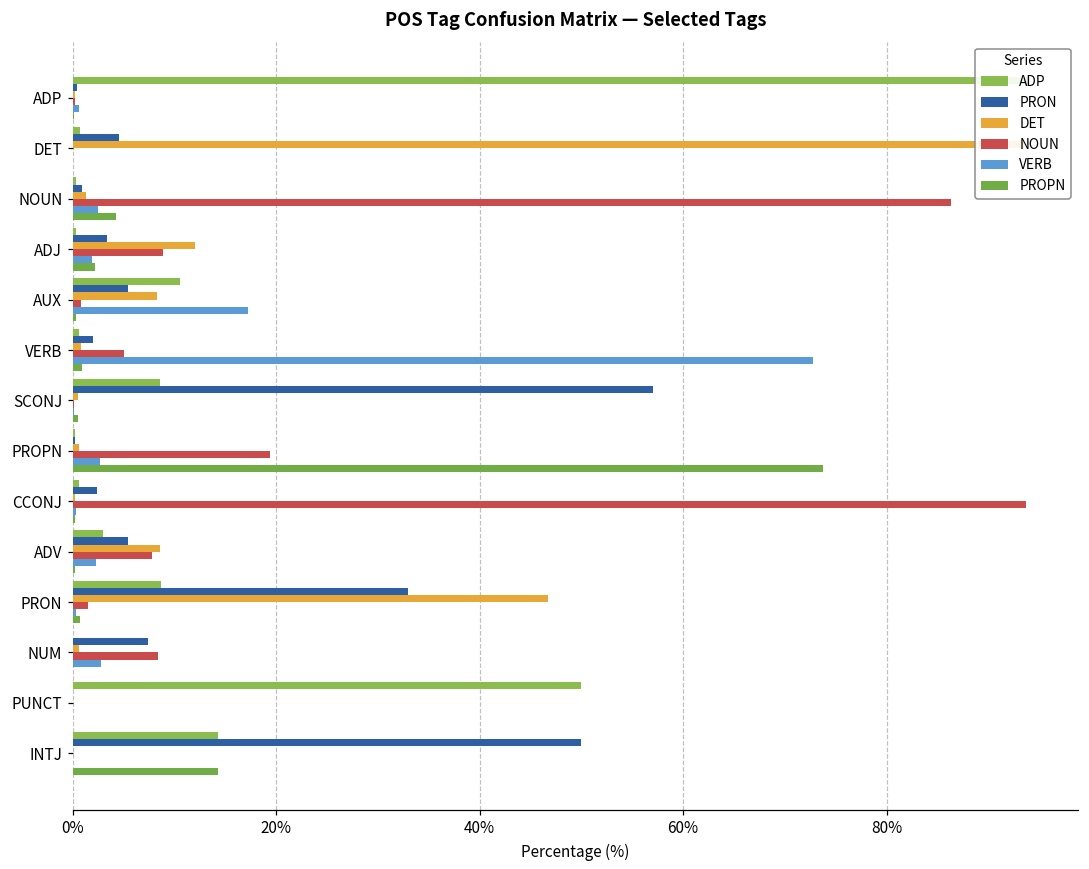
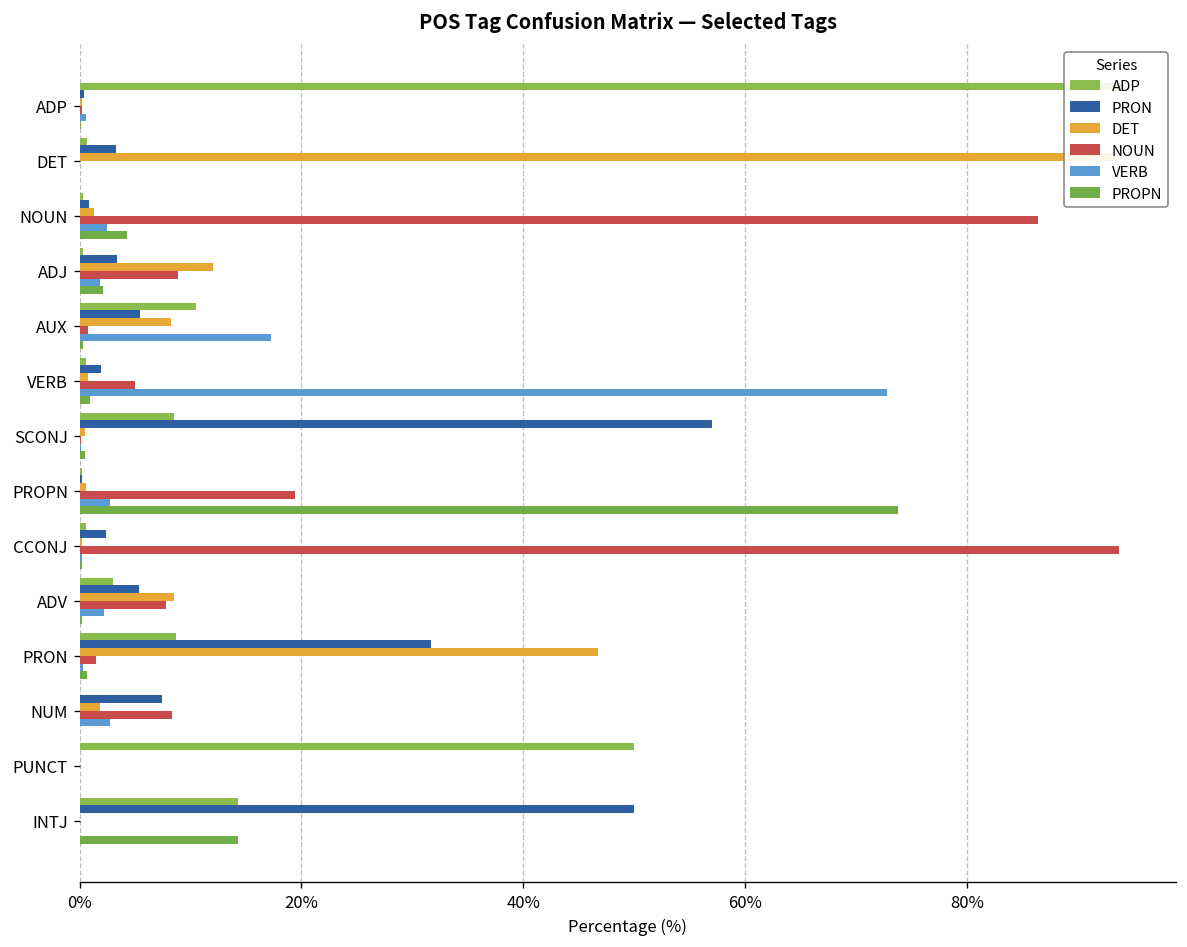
PRON, DET: 4% -> 3%
PRON, PRON: 33% -> 32%
DET, NUM: 1% -> 2%
